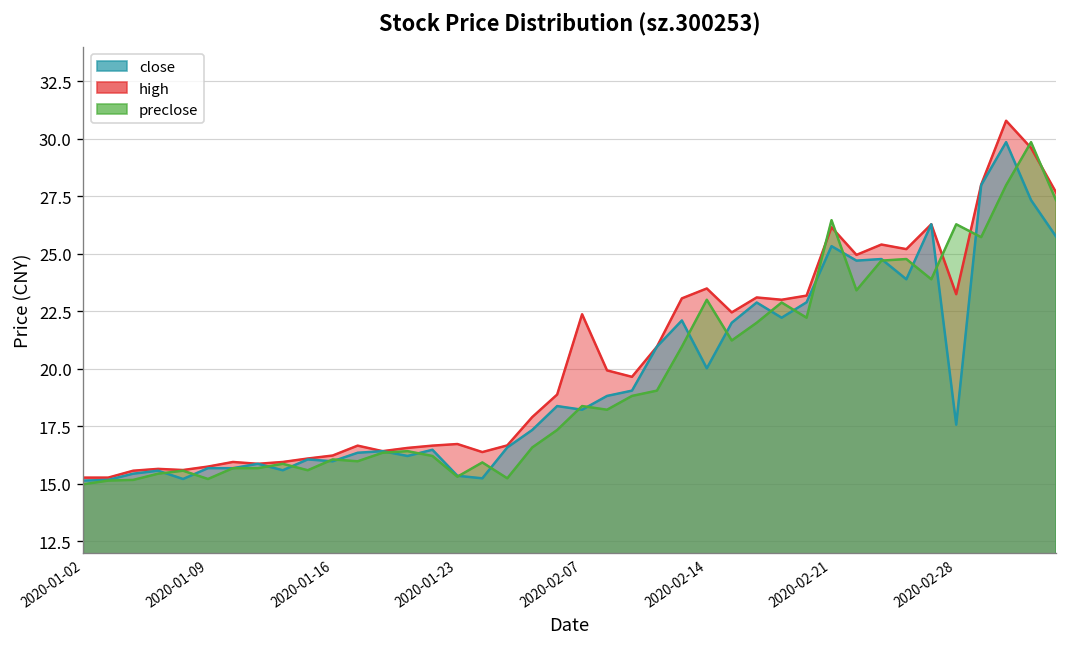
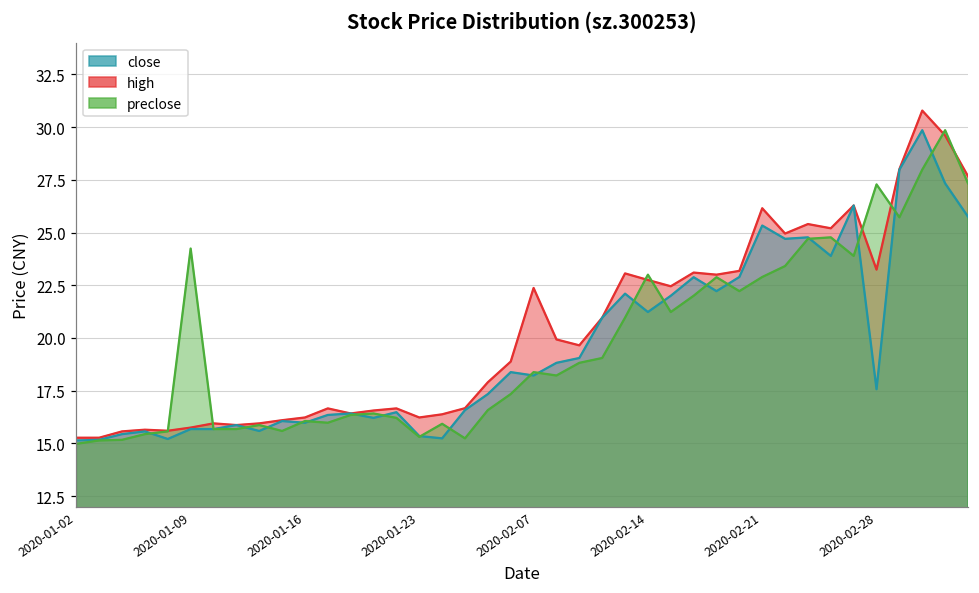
preclose, 2020-01-09: 15.2 -> 24.2
high, 2020-01-23: 16.7 -> 16.2
high, 2020-02-14: 23.5 -> 22.8
close, 2020-02-14: 20.0 -> 21.2
preclose, 2020-02-21: 26.5 -> 22.9
preclose, 2020-02-28: 26.3 -> 27.3
